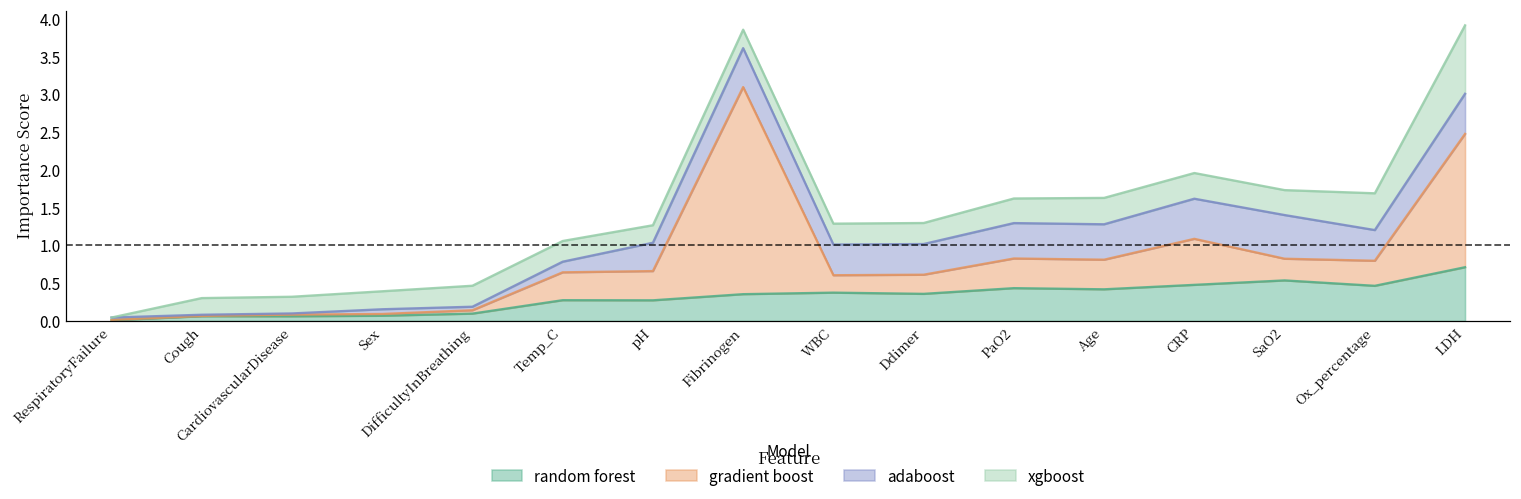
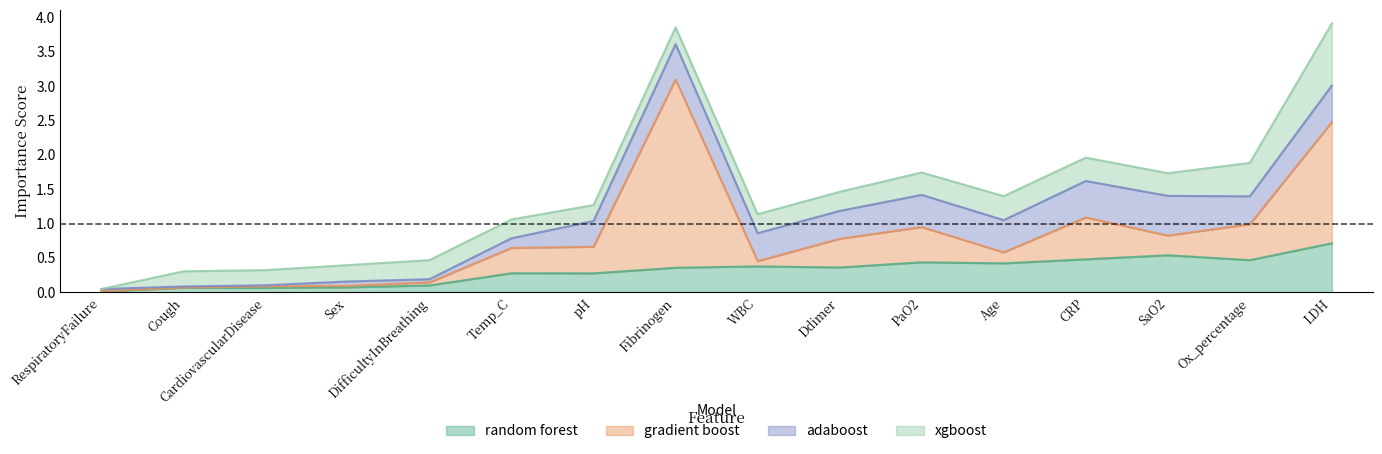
gradient boost, WBC: 0.2 -> 0.1
gradient boost, Ddimer: 0.3 -> 0.4
gradient boost, PaO2: 0.4 -> 0.5
gradient boost, Age: 0.4 -> 0.2
gradient boost, Ox_percentage: 0.3 -> 0.5
